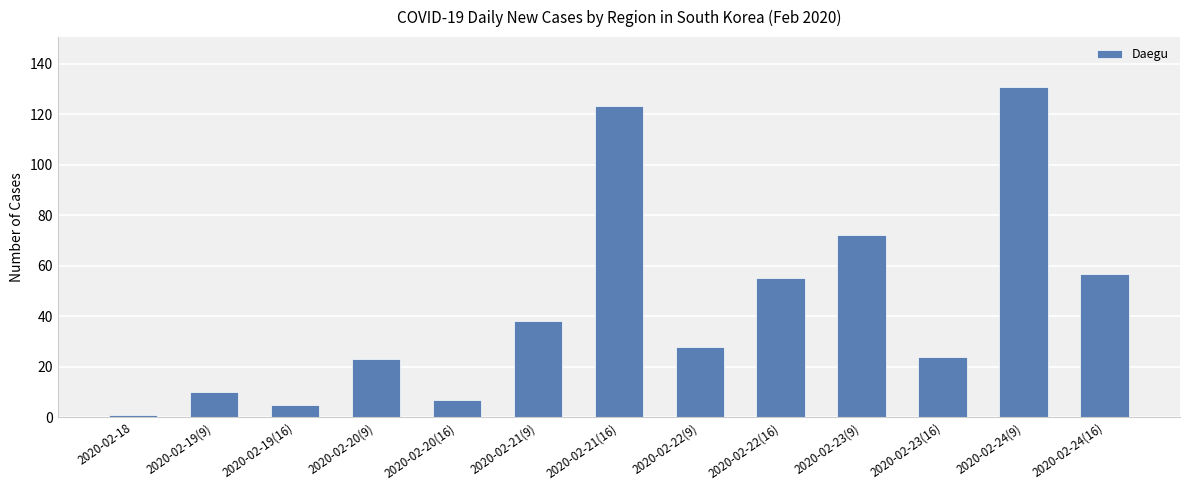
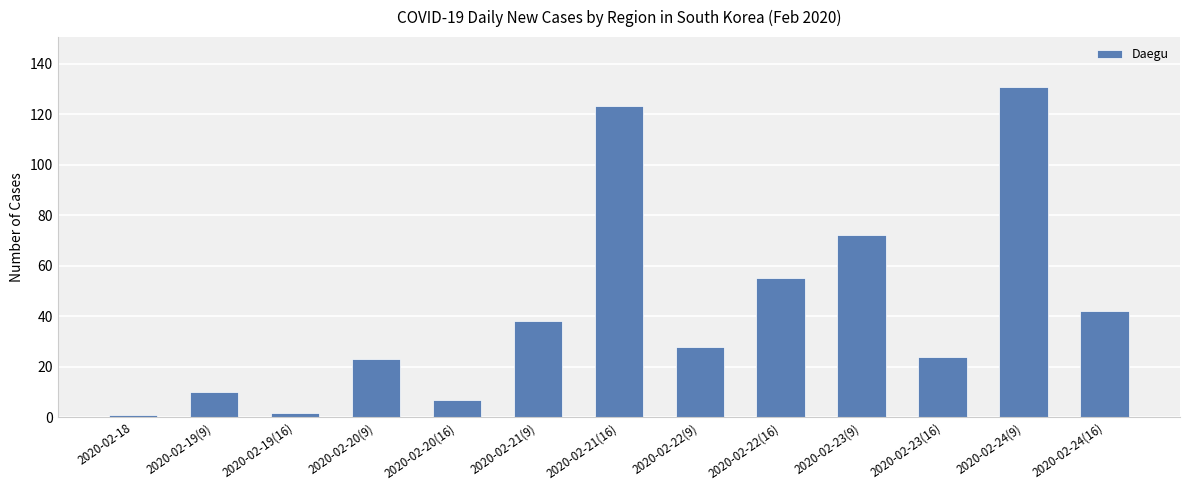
2020-02-19(16): 5 -> 2
2020-02-24(16): 57 -> 42
